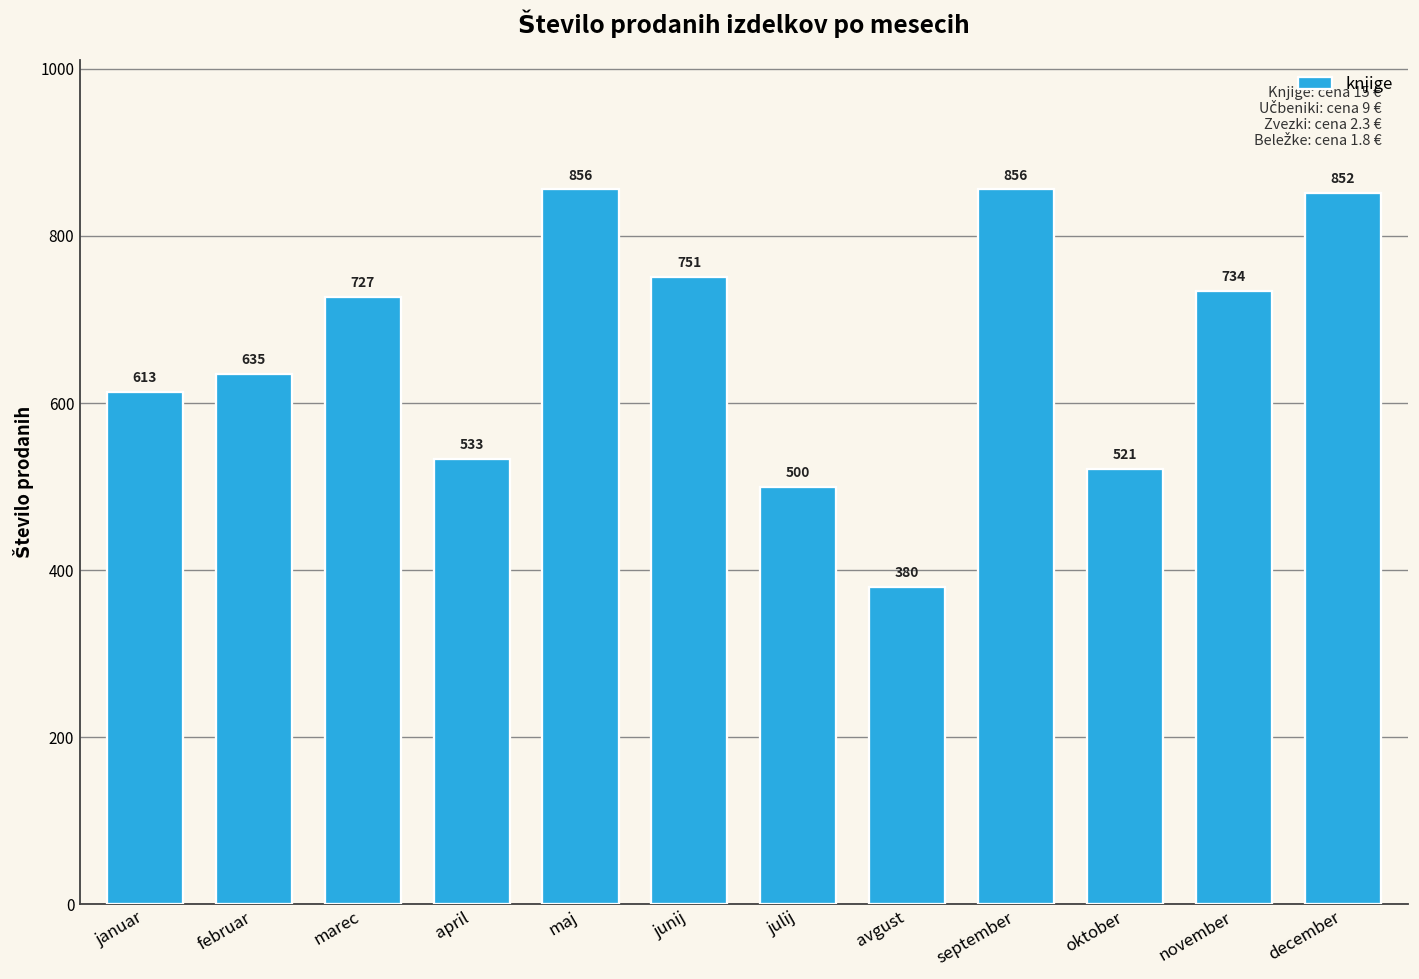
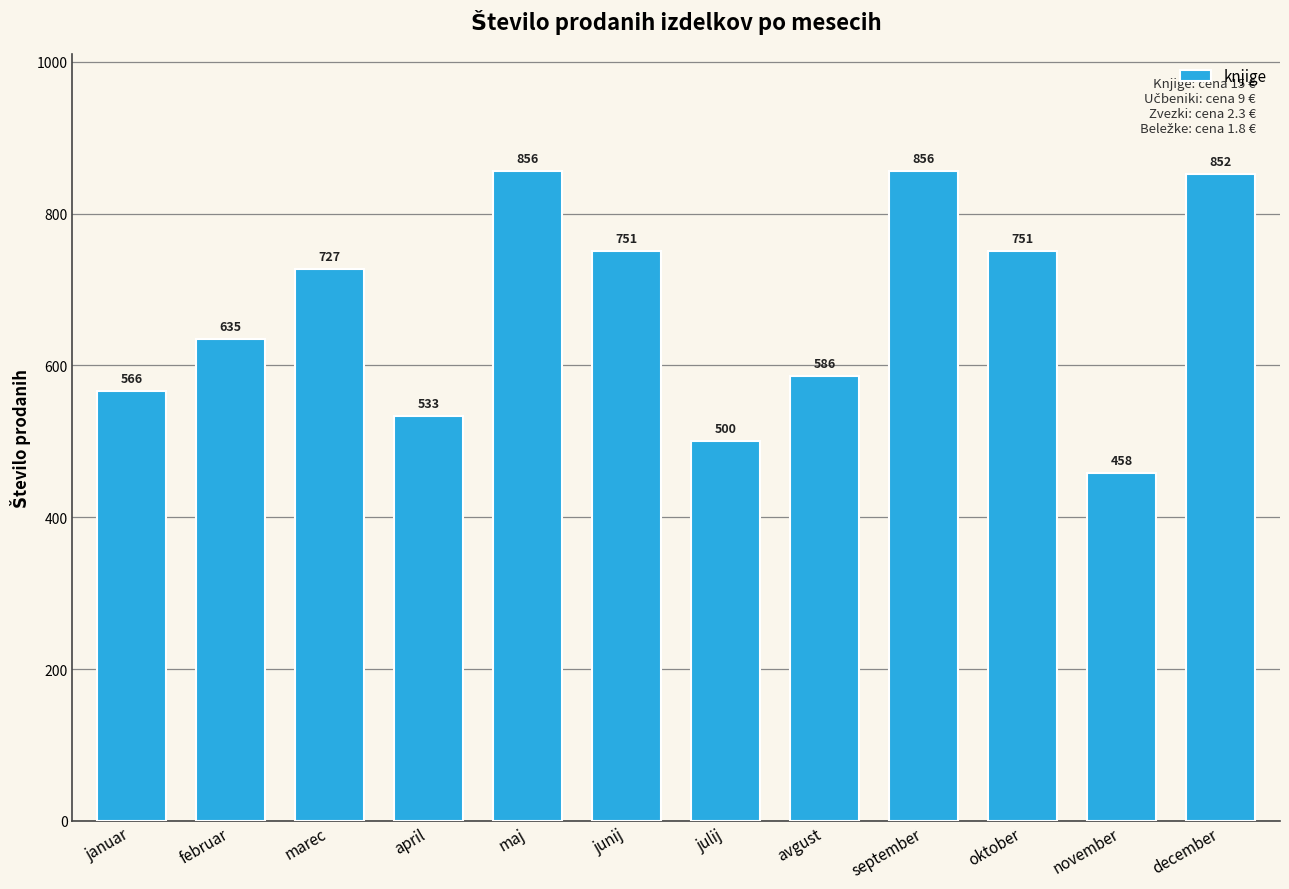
januar: 613 -> 566
avgust: 380 -> 586
oktober: 521 -> 751
november: 734 -> 458
